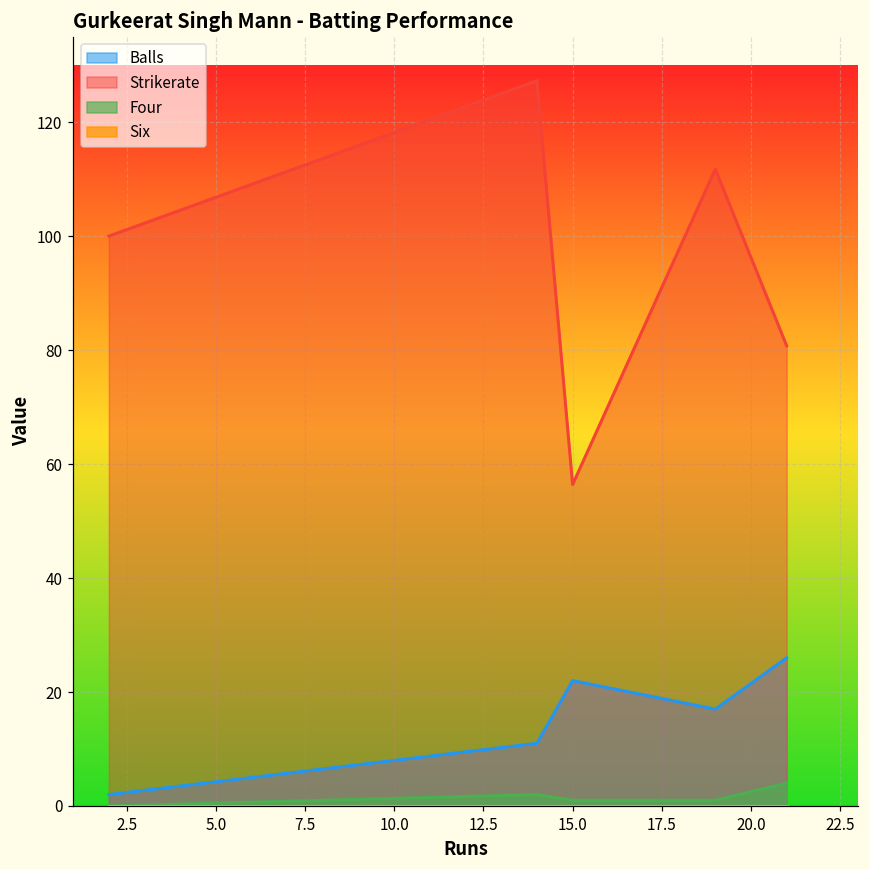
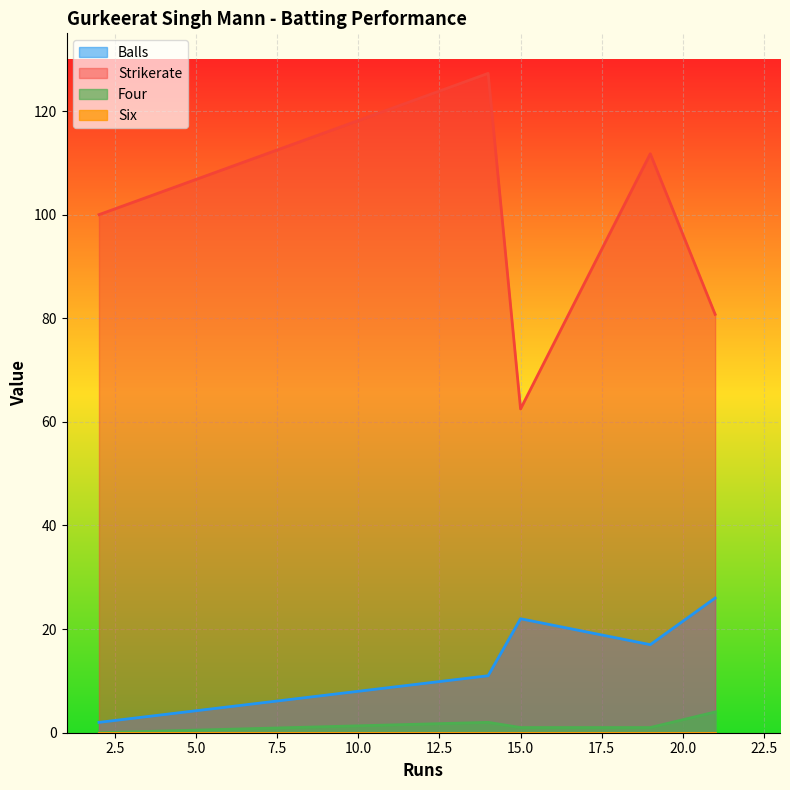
Strikerate, 15.0: 56 -> 63
